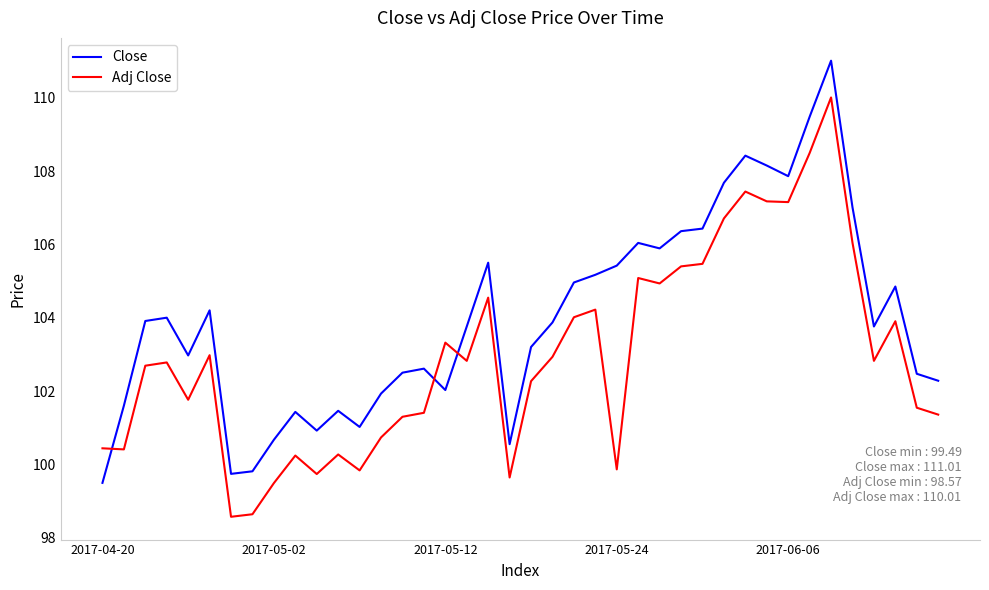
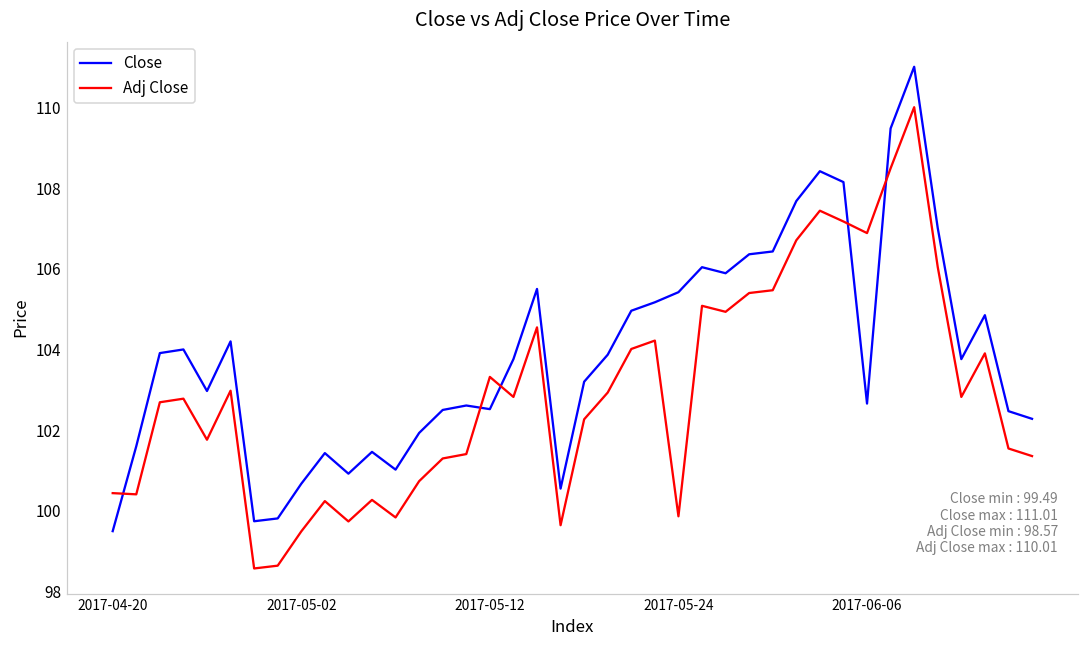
Close, 2017-05-12: 102.0 -> 102.5
Close, 2017-06-06: 107.9 -> 102.7
Adj Close, 2017-06-06: 107.2 -> 106.9
